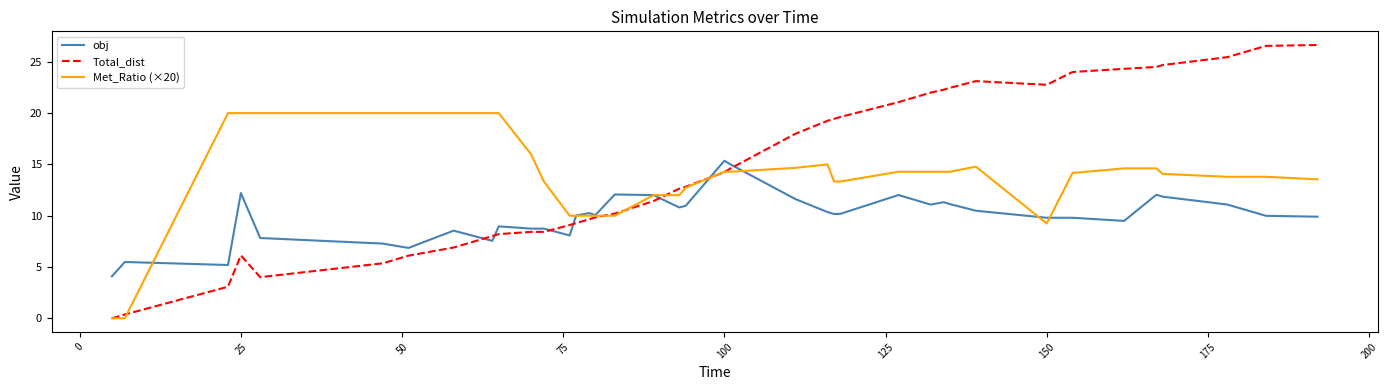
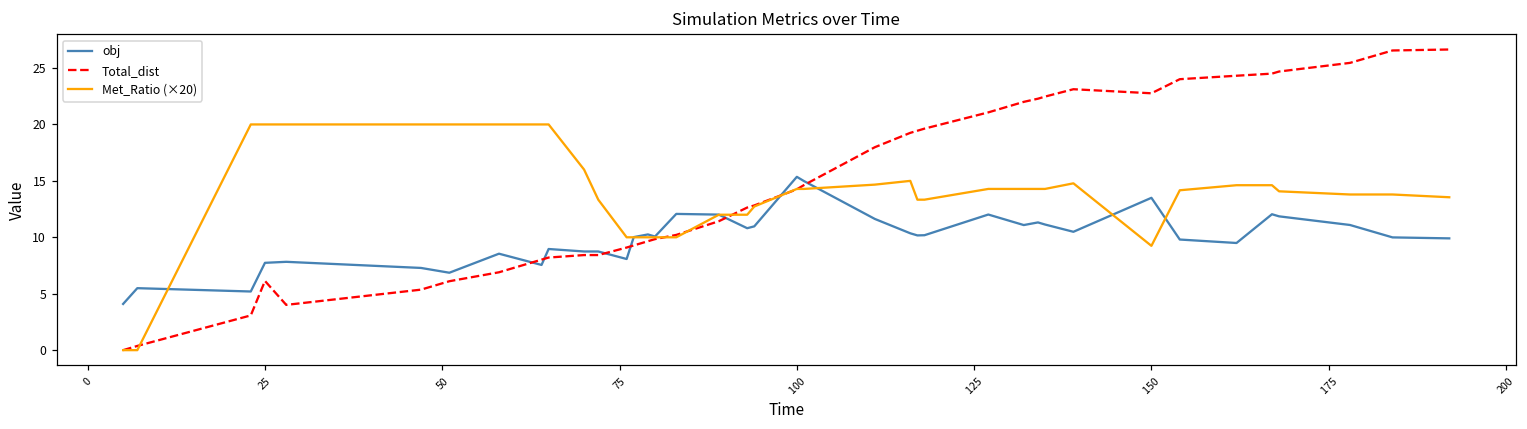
obj, 25: 12.2 -> 7.7
obj, 150: 9.8 -> 13.5
